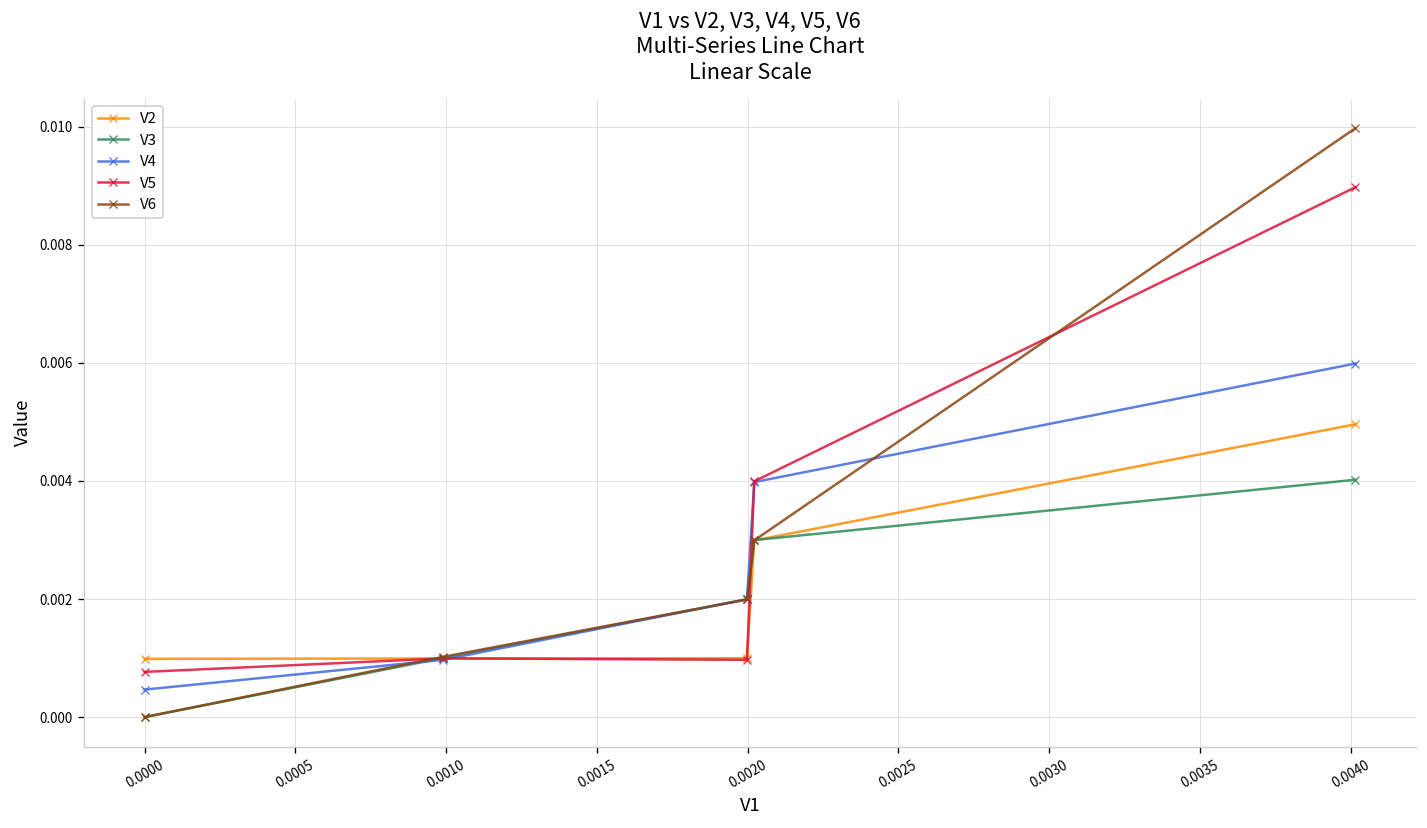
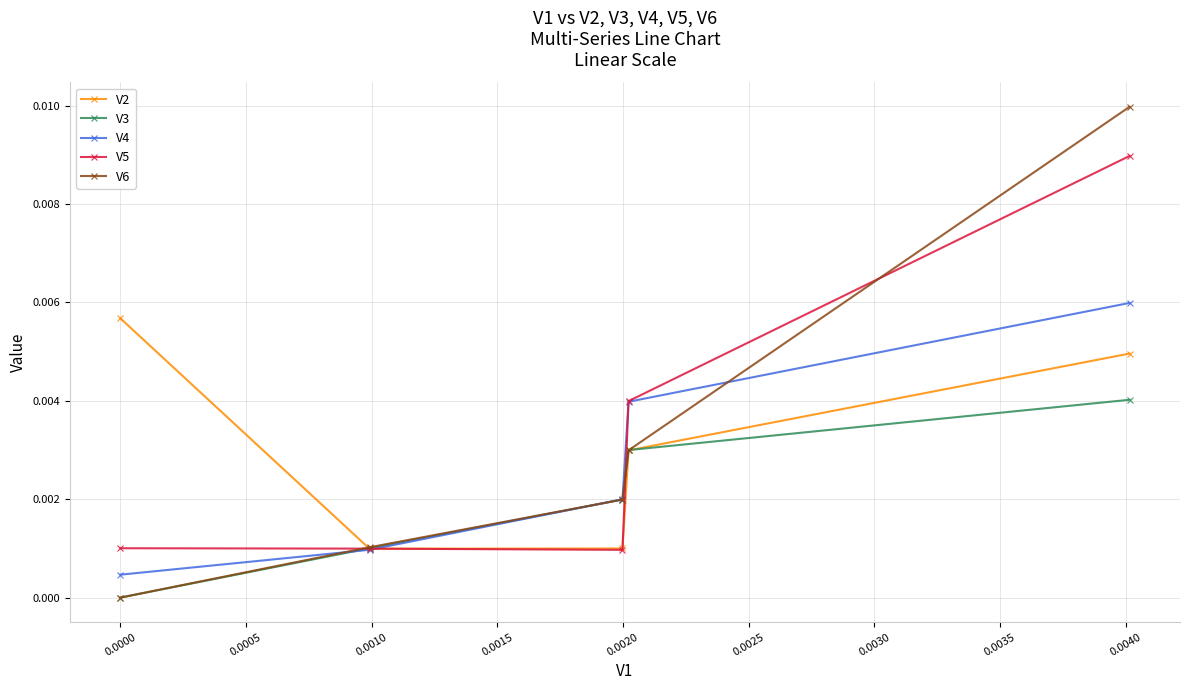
V2, 0.0000: 0.0010 -> 0.0057
V5, 0.0000: 0.0008 -> 0.0010
